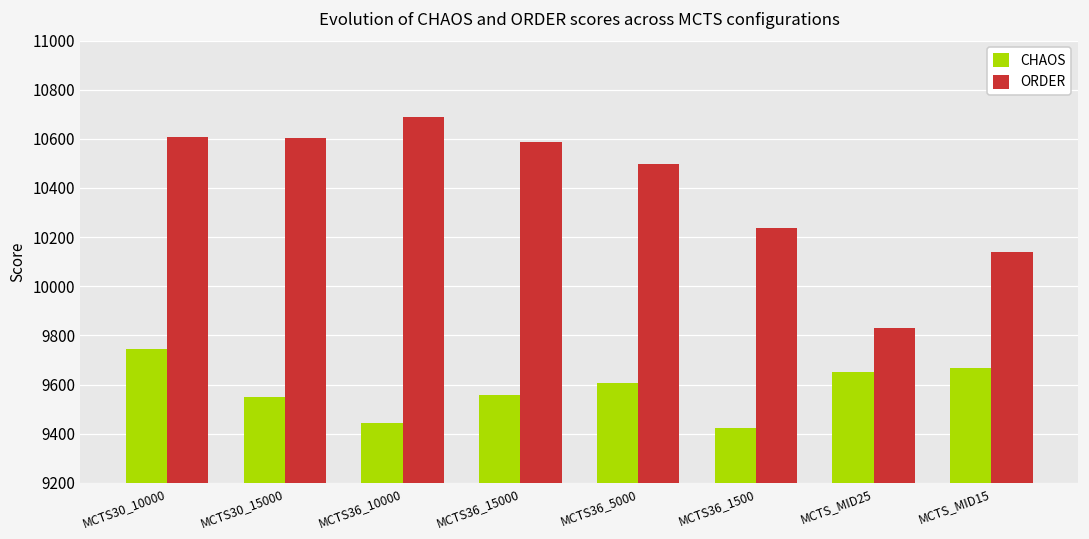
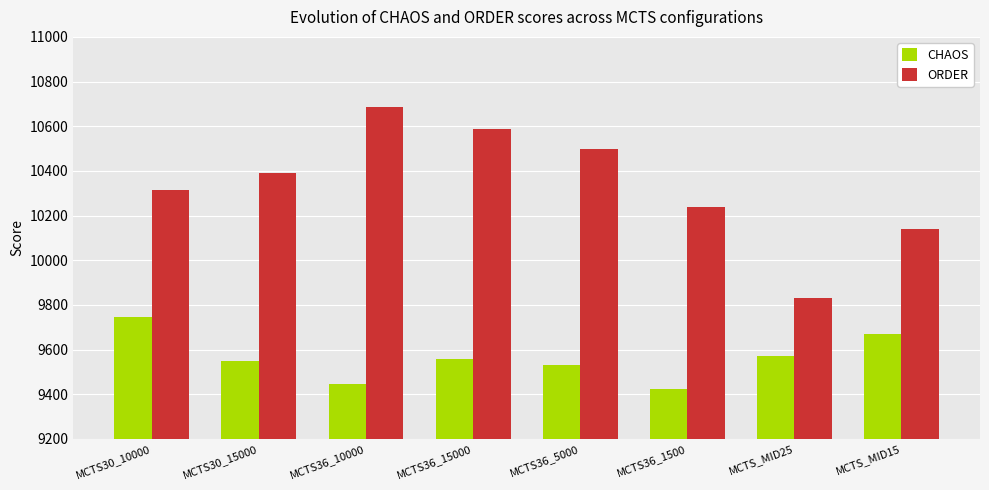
ORDER, MCTS30_10000: 10610 -> 10310
ORDER, MCTS30_15000: 10600 -> 10390
CHAOS, MCTS36_5000: 9610 -> 9530
CHAOS, MCTS_MID25: 9650 -> 9570
